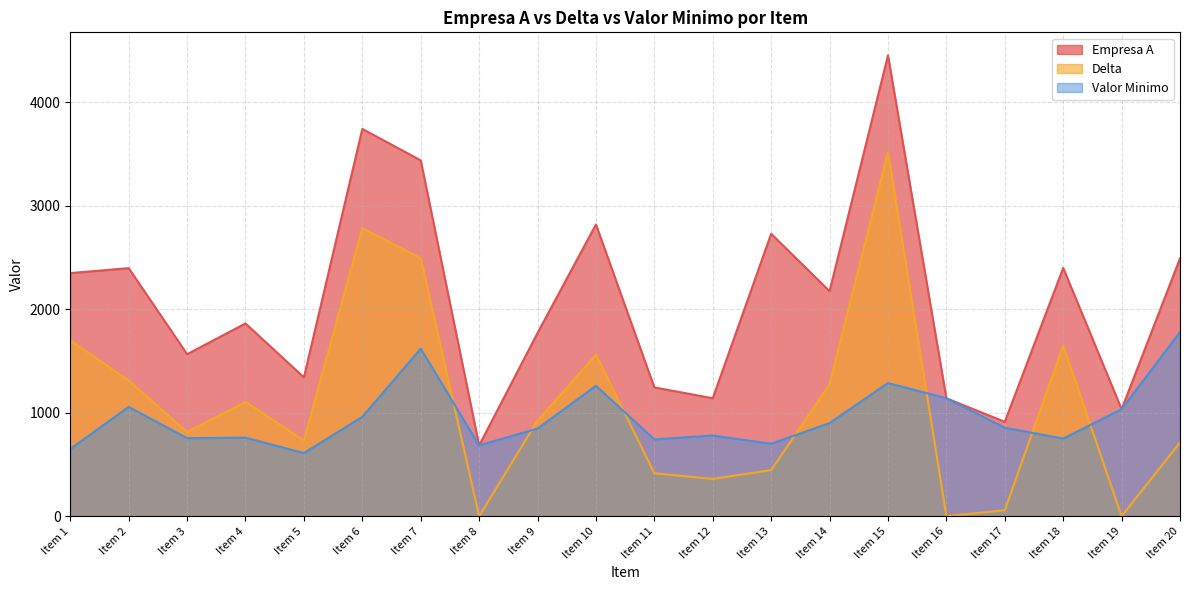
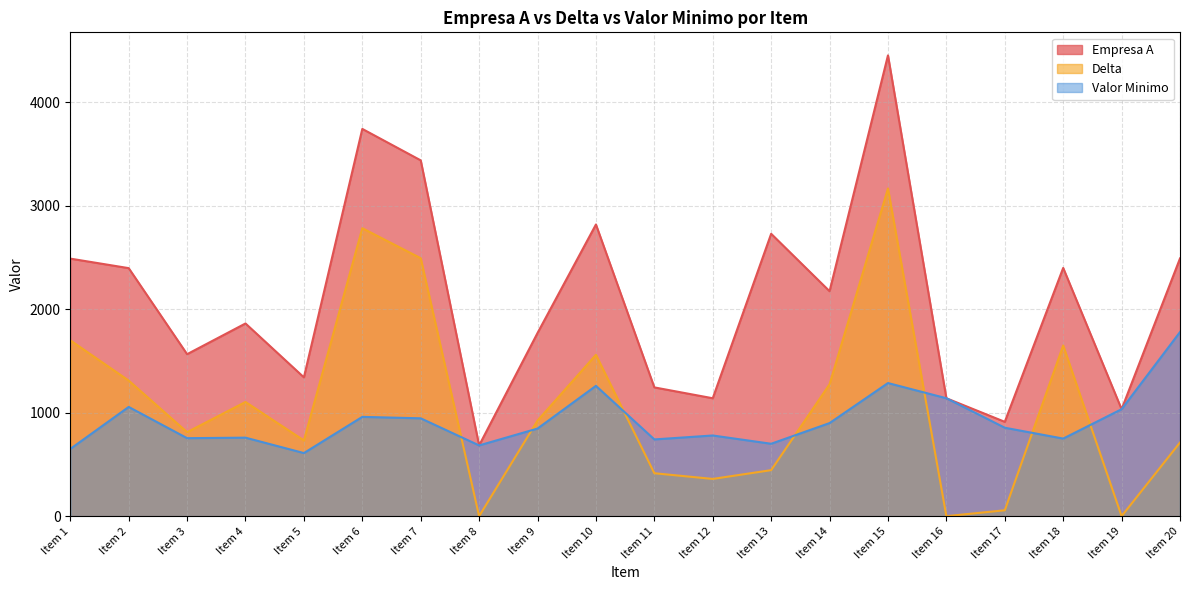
Empresa A, Item 1: 2350 -> 2490
Valor Minimo, Item 7: 1620 -> 950
Delta, Item 15: 3520 -> 3170
